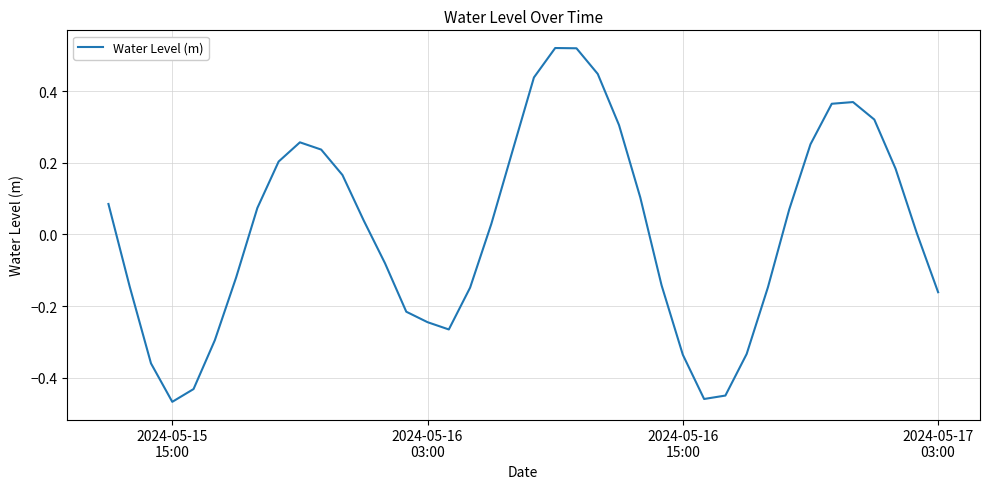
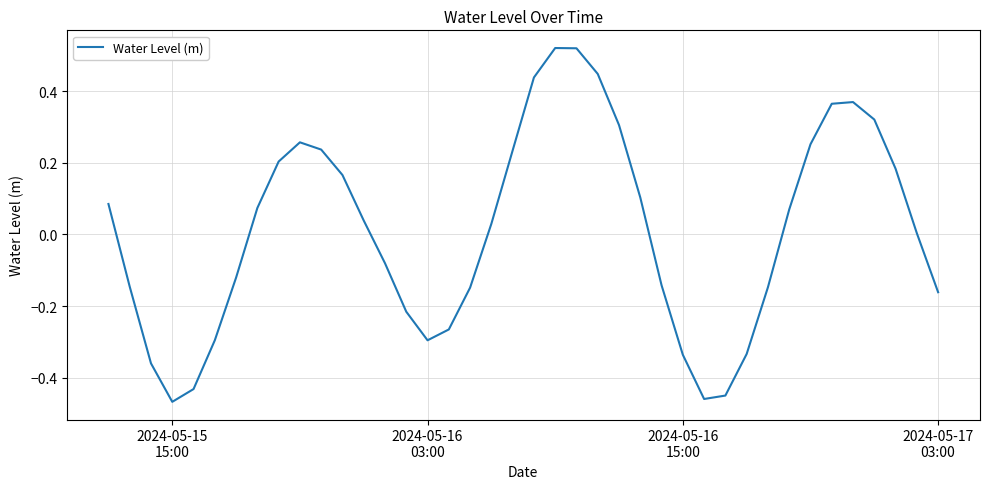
2024-05-16 03:00: -0.24 -> -0.30
